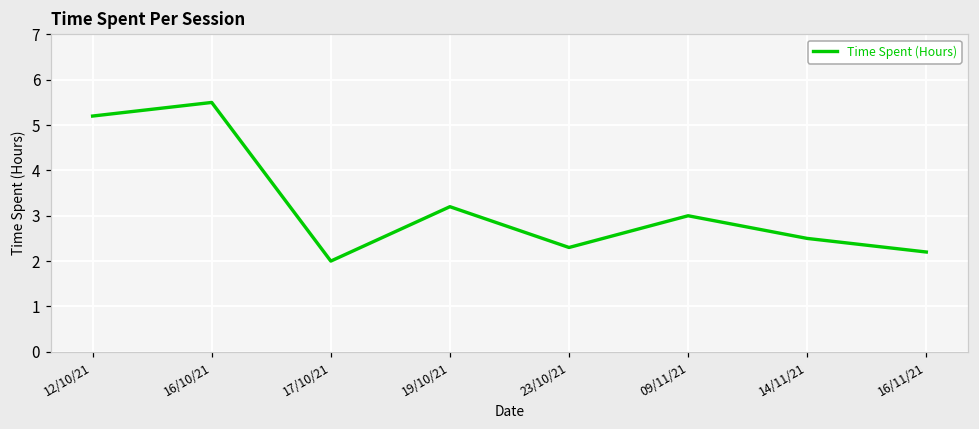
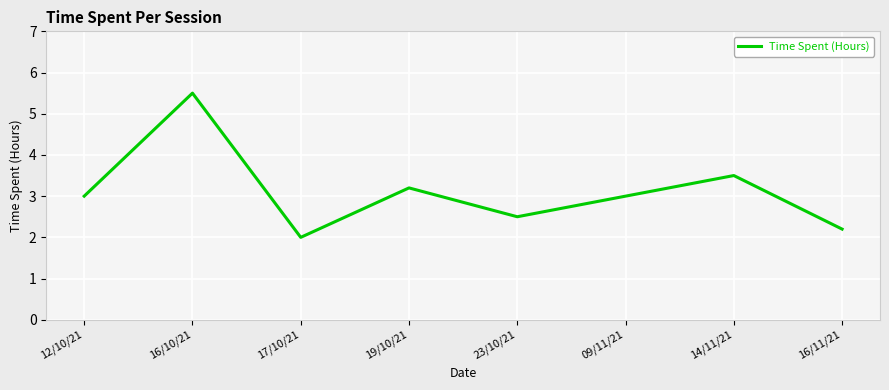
12/10/21: 5.2 -> 3.0
23/10/21: 2.3 -> 2.5
14/11/21: 2.5 -> 3.5
